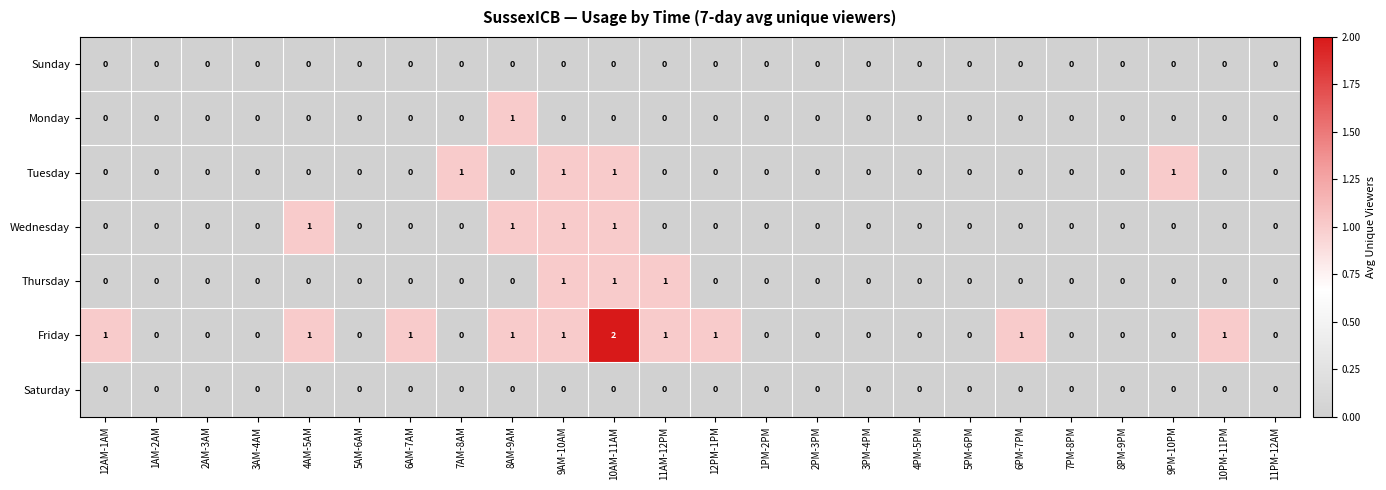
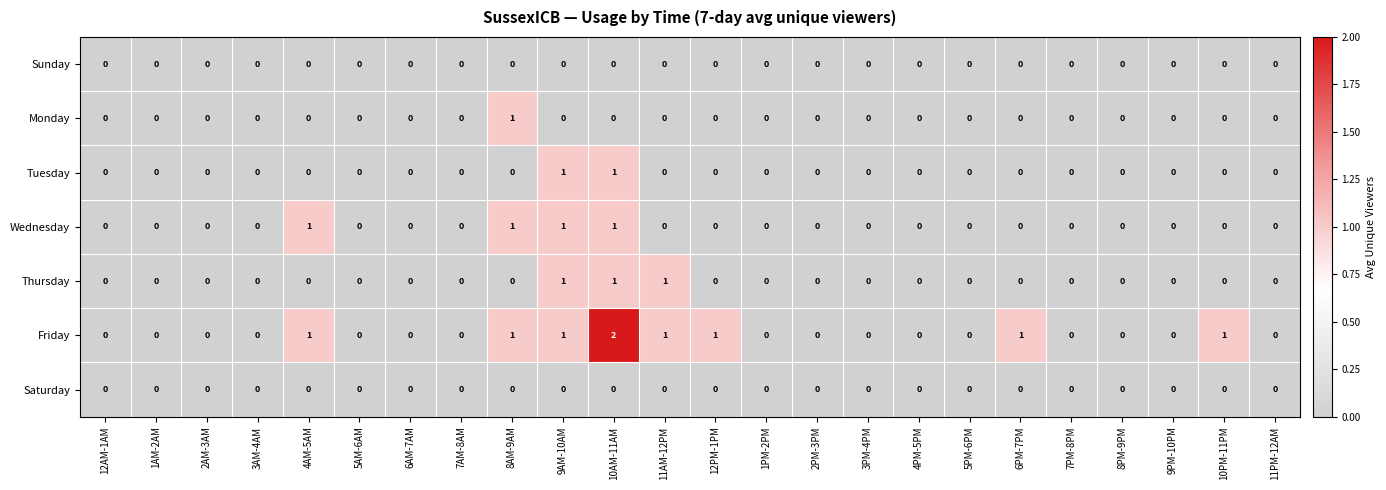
Tuesday, 7AM-8AM: 1 -> 0
Tuesday, 9PM-10PM: 1 -> 0
Friday, 12AM-1AM: 1 -> 0
Friday, 6AM-7AM: 1 -> 0
